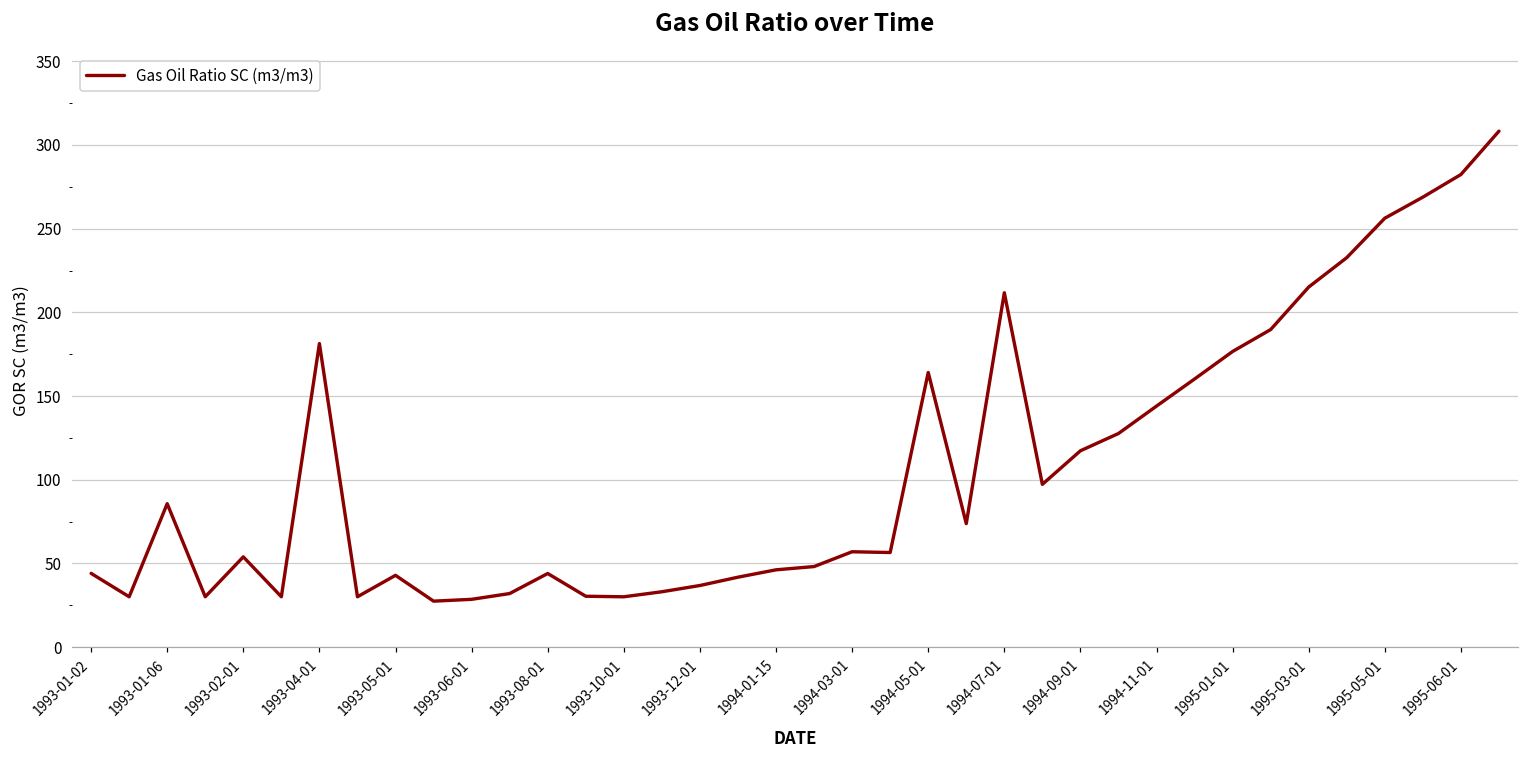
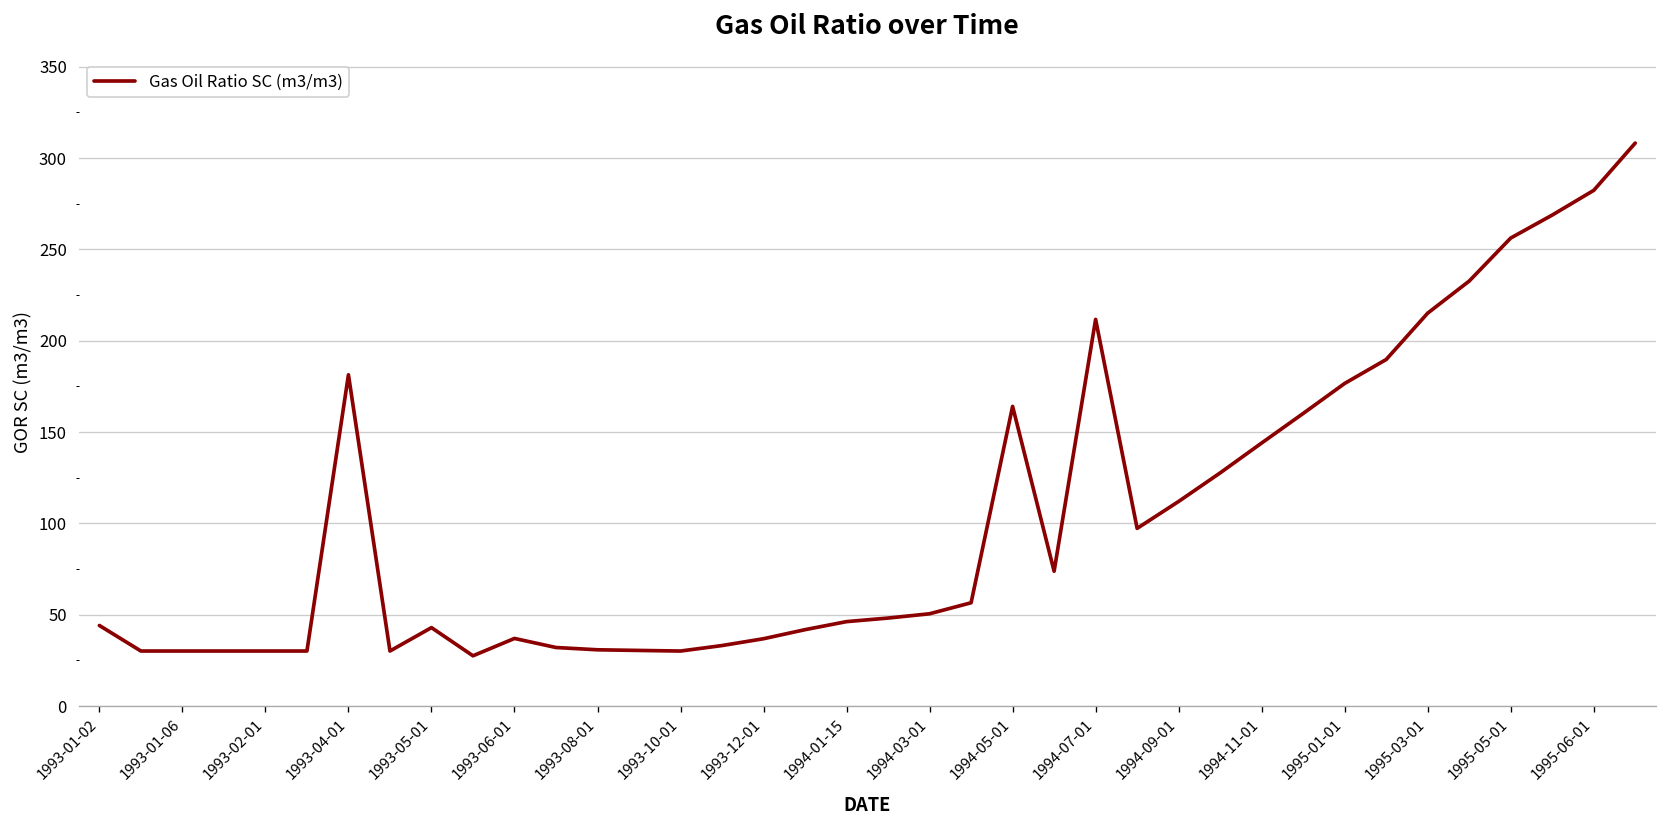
1993-01-06: 86 -> 30
1993-02-01: 54 -> 30
1993-06-01: 29 -> 37
1993-08-01: 44 -> 31
1994-03-01: 57 -> 51
1994-09-01: 117 -> 112
